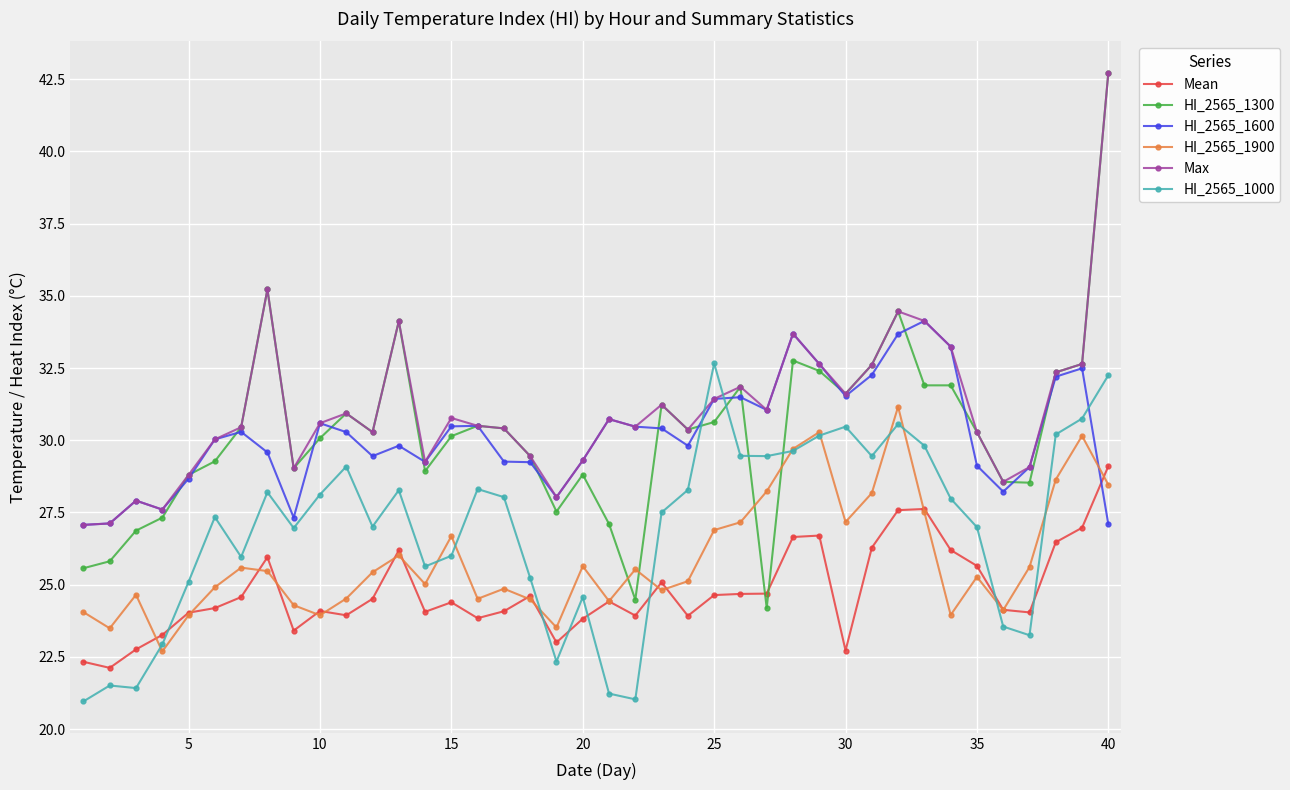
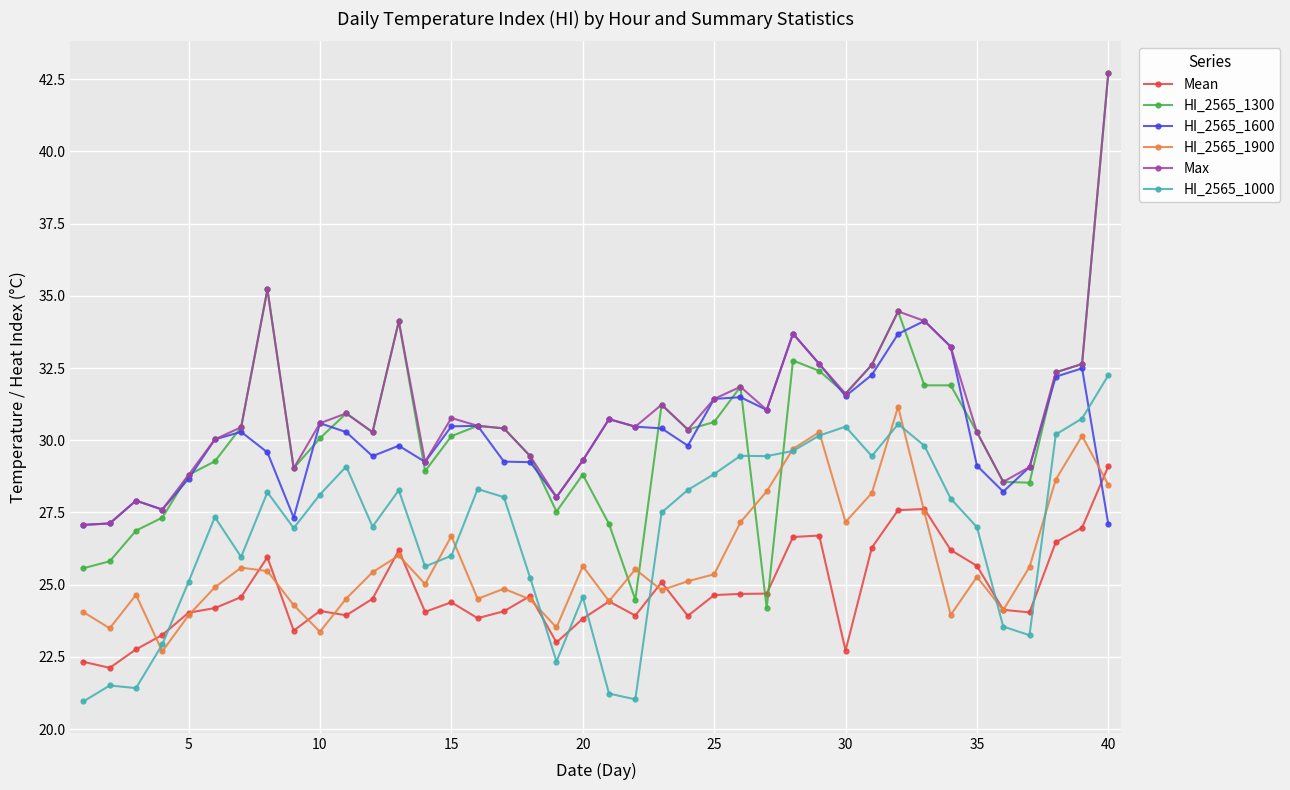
HI_2565_1900, 10: 23.9 -> 23.4
HI_2565_1900, 25: 26.9 -> 25.4
HI_2565_1000, 25: 32.7 -> 28.8
